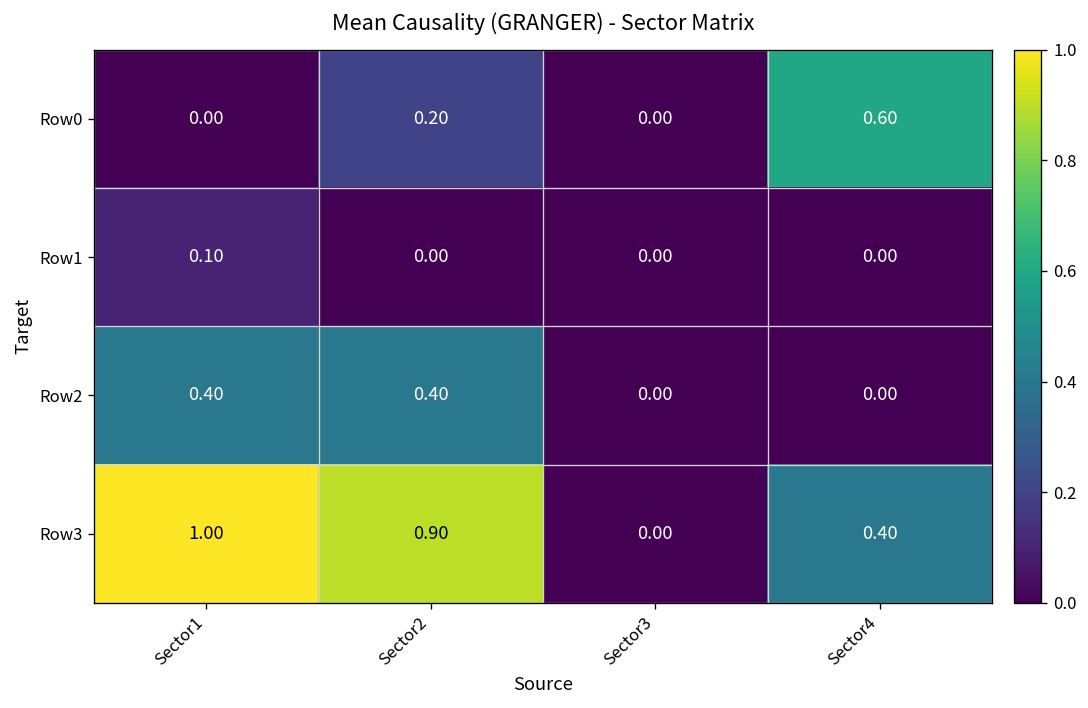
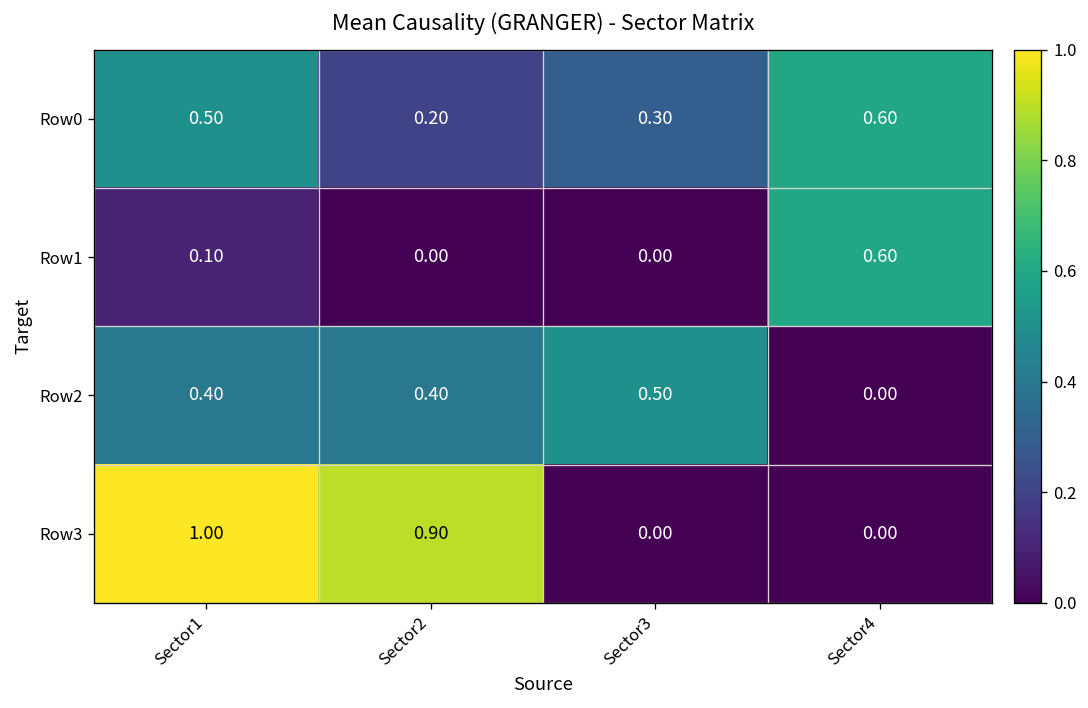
Row0, Sector1: 0.00 -> 0.50
Row0, Sector3: 0.00 -> 0.30
Row1, Sector4: 0.00 -> 0.60
Row2, Sector3: 0.00 -> 0.50
Row3, Sector4: 0.40 -> 0.00
